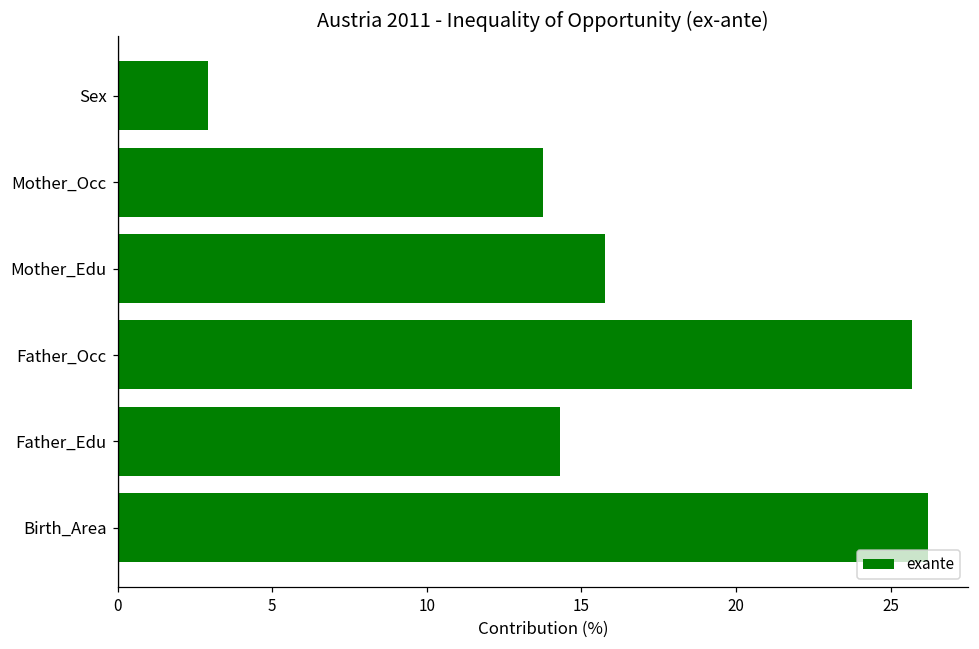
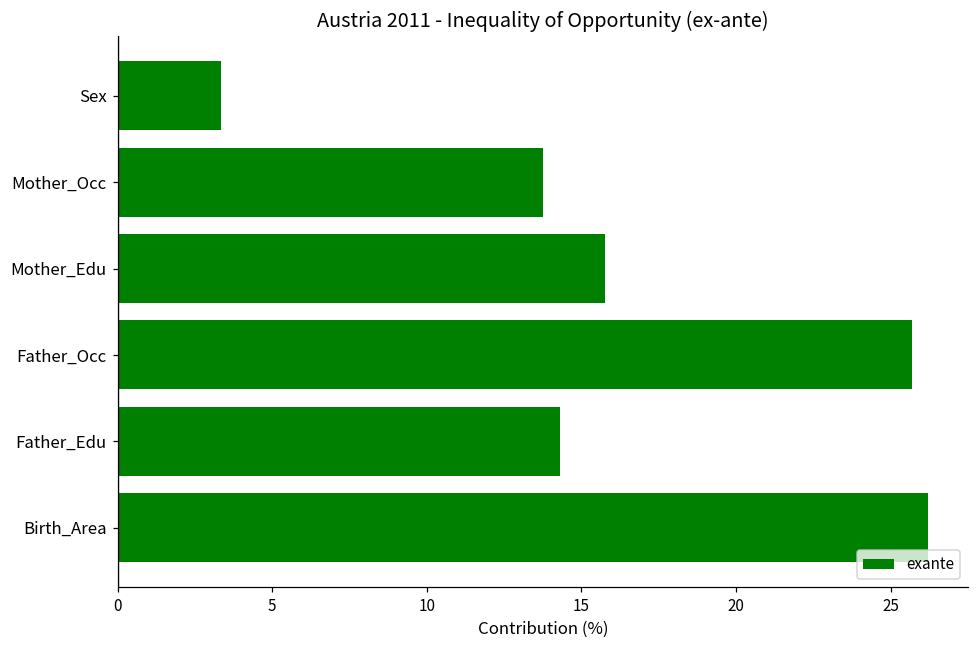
Sex: 2.9 -> 3.3
